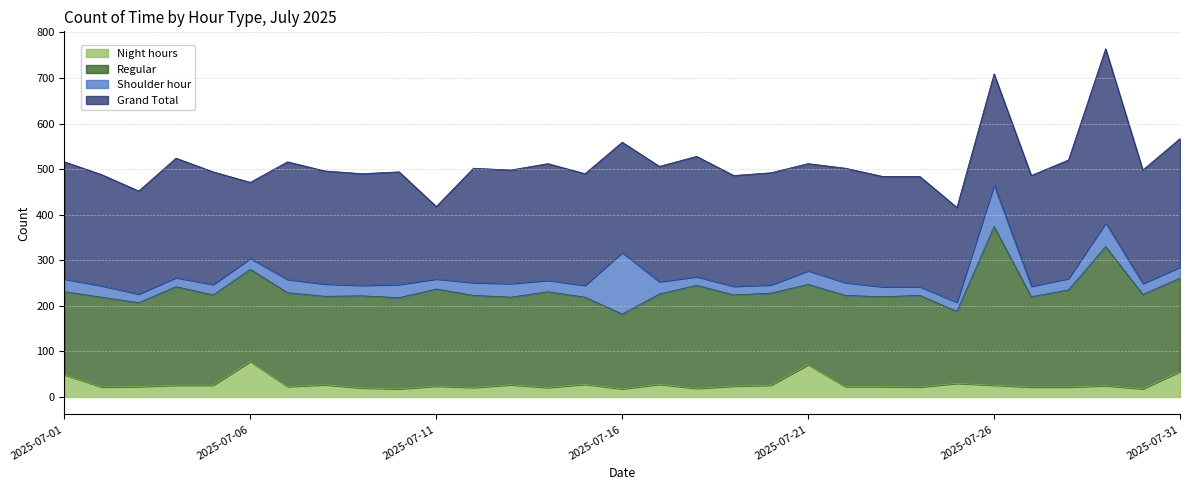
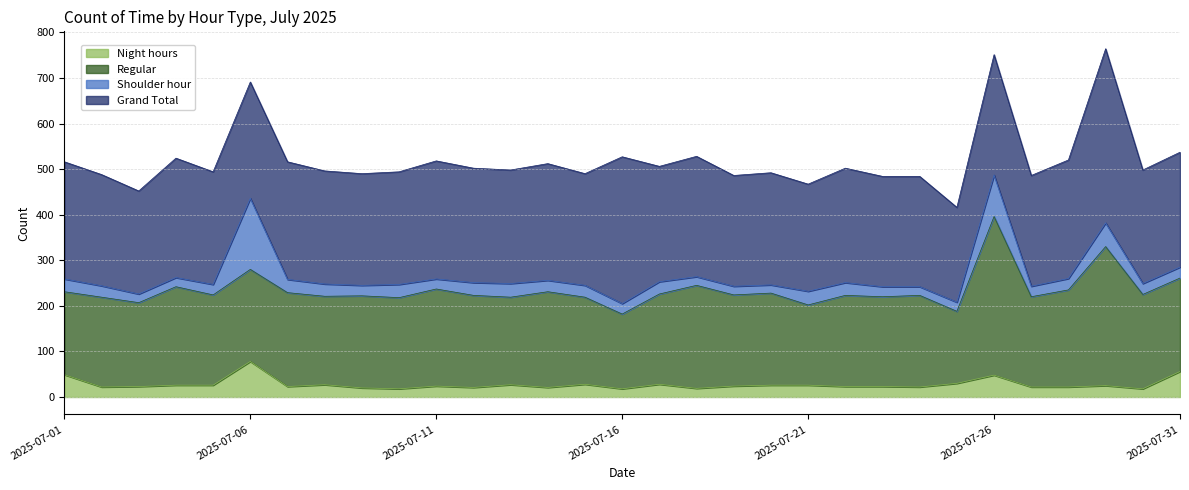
Shoulder hour, 2025-07-06: 20 -> 160
Grand Total, 2025-07-06: 170 -> 260
Grand Total, 2025-07-11: 160 -> 260
Shoulder hour, 2025-07-16: 140 -> 20
Grand Total, 2025-07-16: 240 -> 320
Night hours, 2025-07-21: 70 -> 30
Night hours, 2025-07-26: 30 -> 50
Grand Total, 2025-07-26: 240 -> 260
Grand Total, 2025-07-31: 280 -> 250
